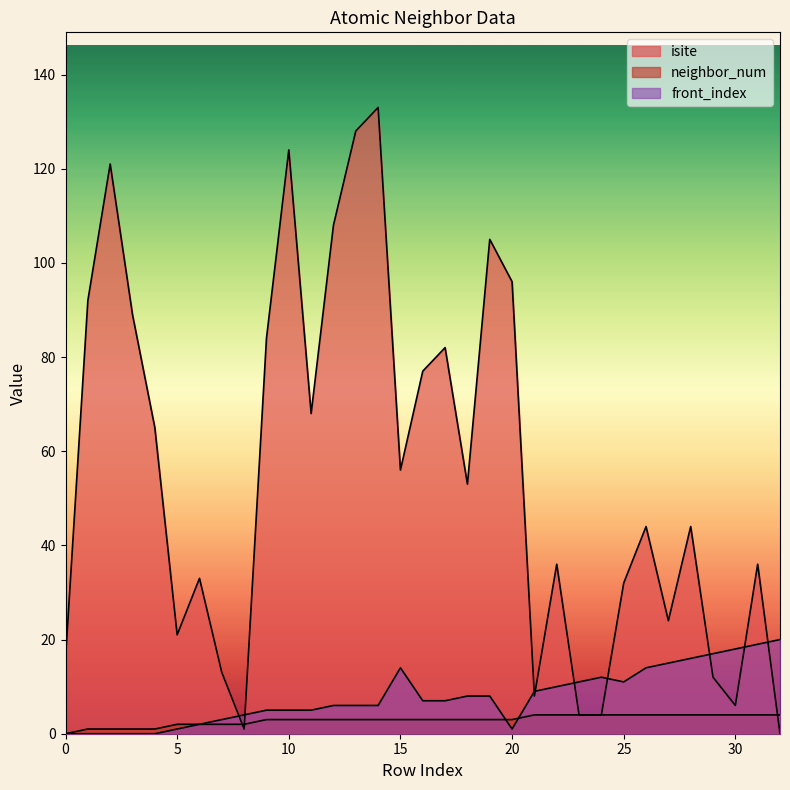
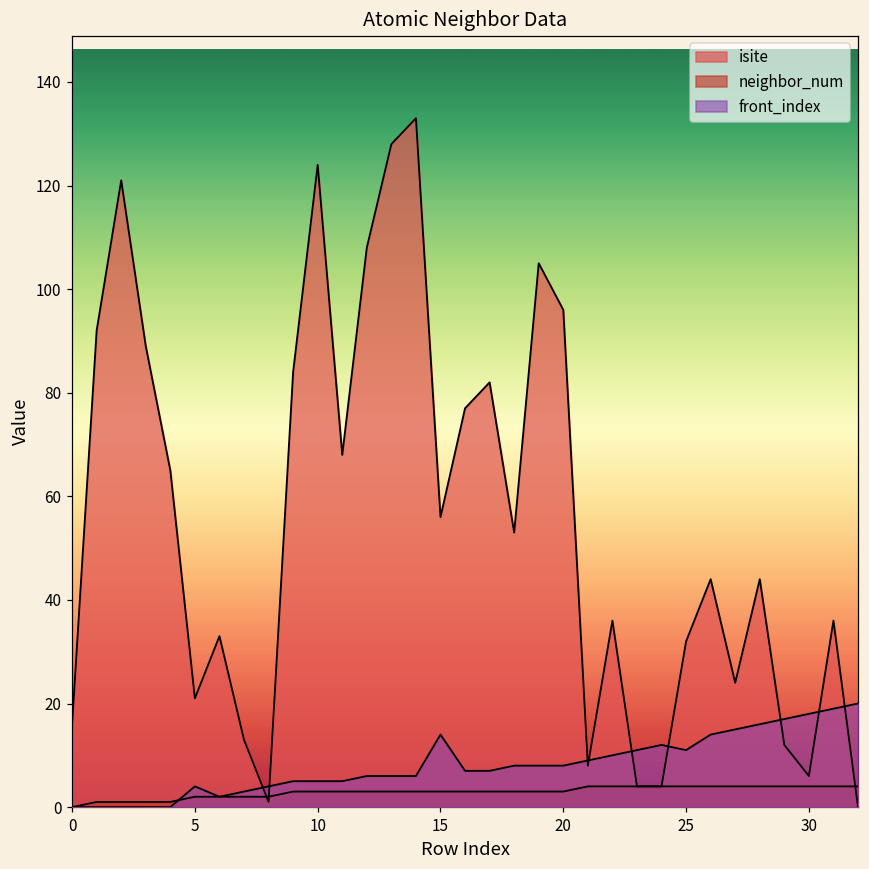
front_index, 5: 1 -> 4
front_index, 20: 1 -> 8
